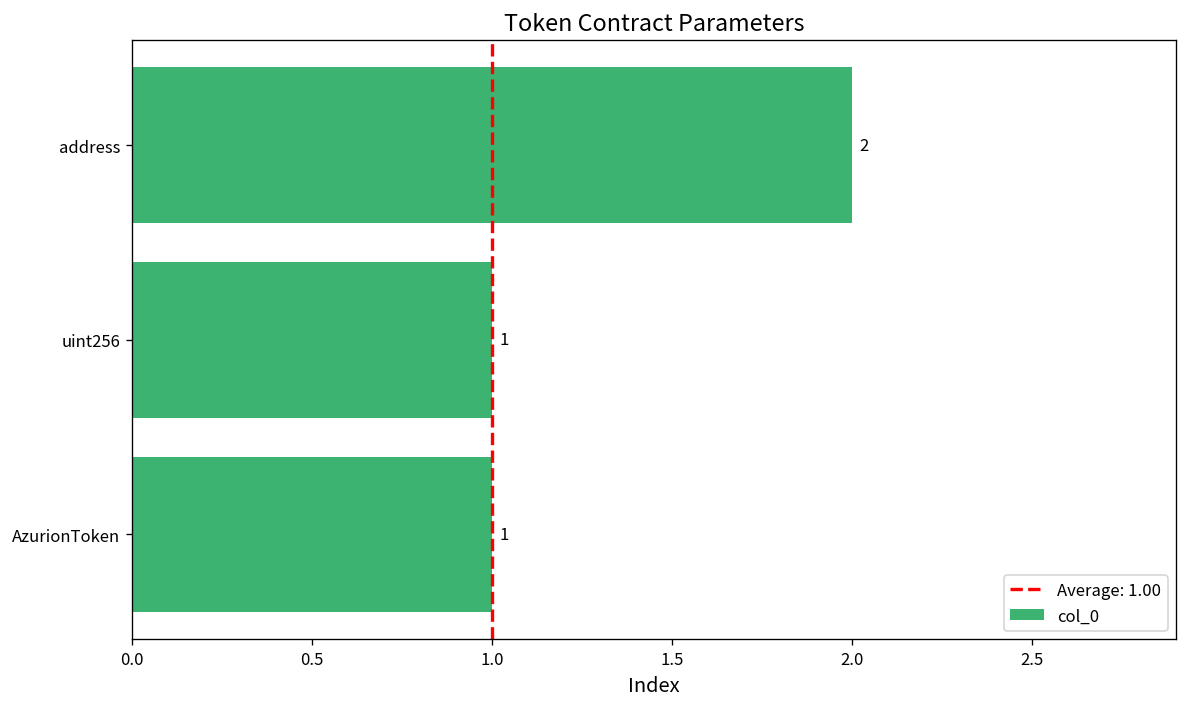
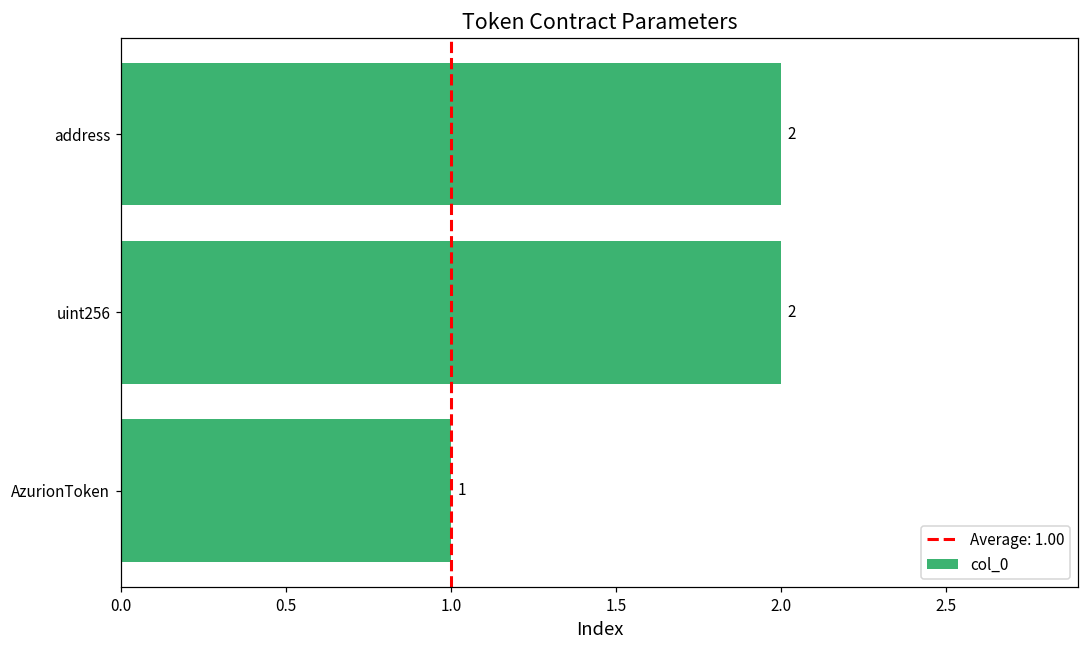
uint256: 1 -> 2
